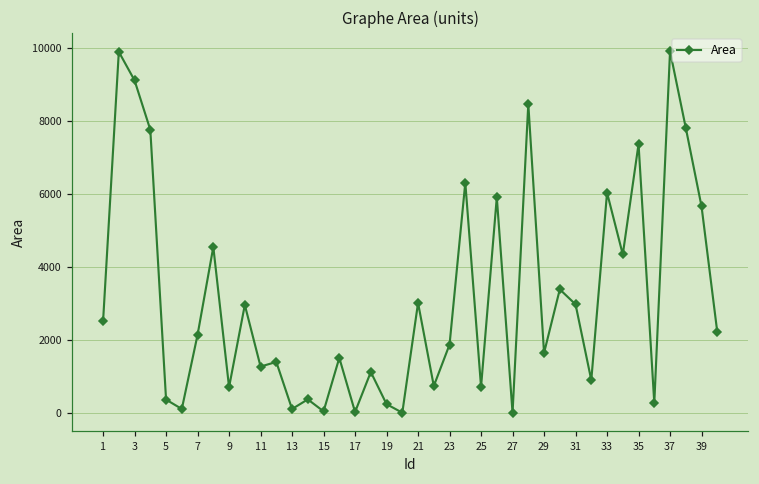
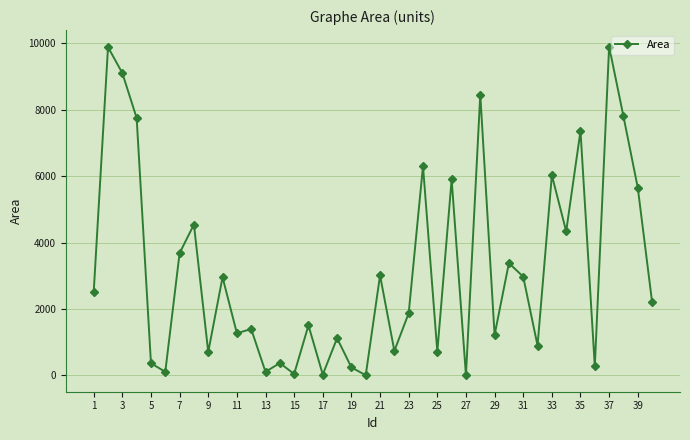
7: 2100 -> 3700
29: 1600 -> 1200
